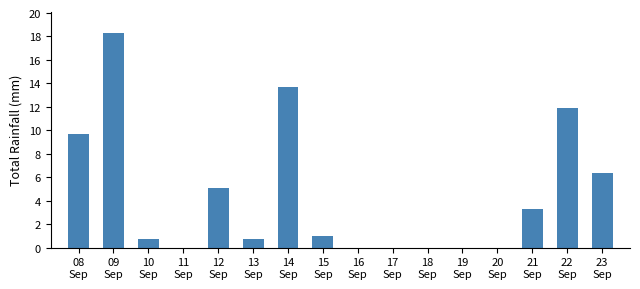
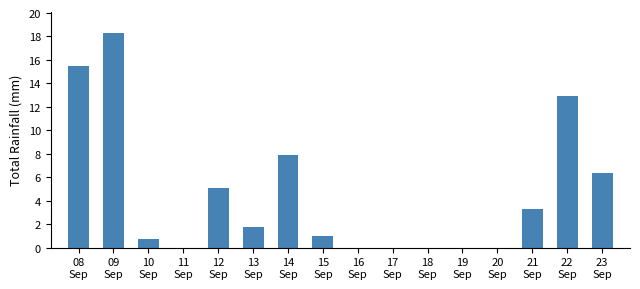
08 Sep: 9.7 -> 15.5
13 Sep: 0.8 -> 1.8
14 Sep: 13.7 -> 7.9
22 Sep: 11.9 -> 13.0
